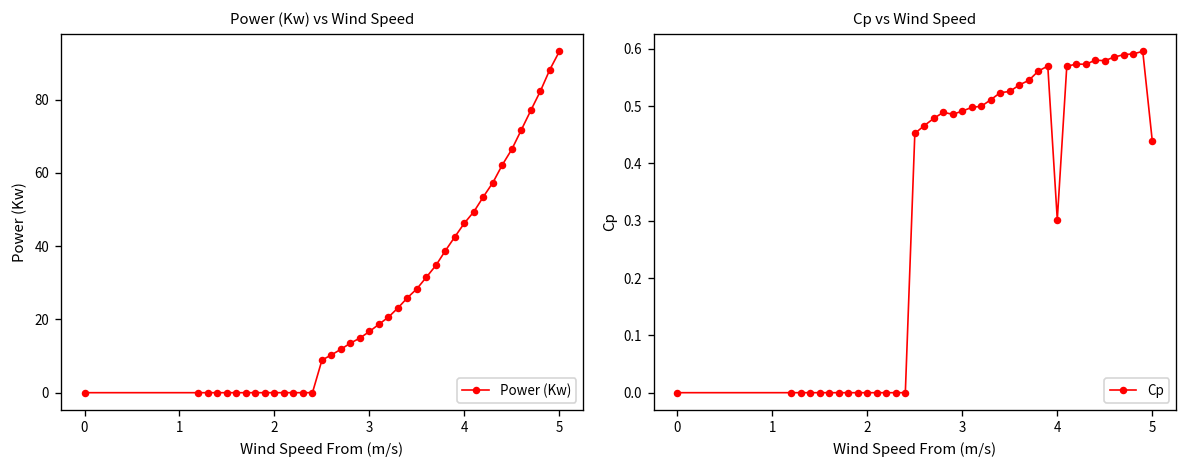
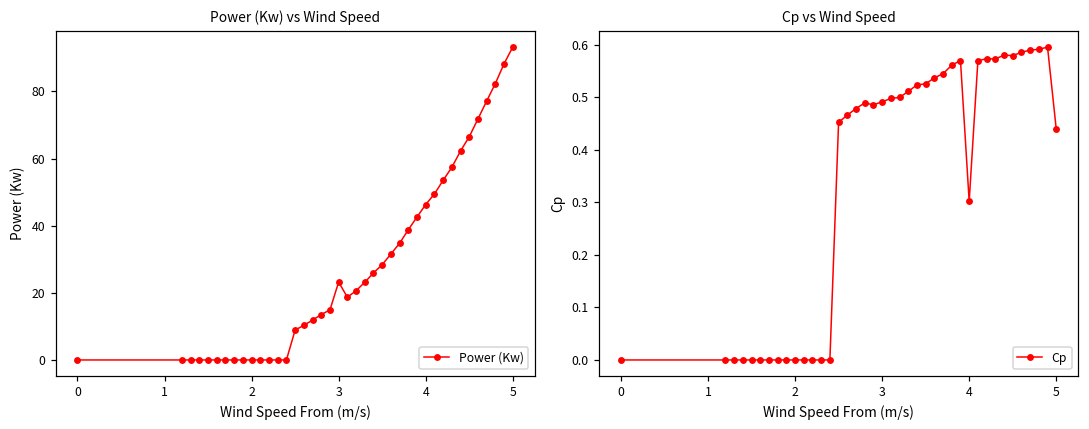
Power (Kw) vs Wind Speed, 3: 17 -> 23
